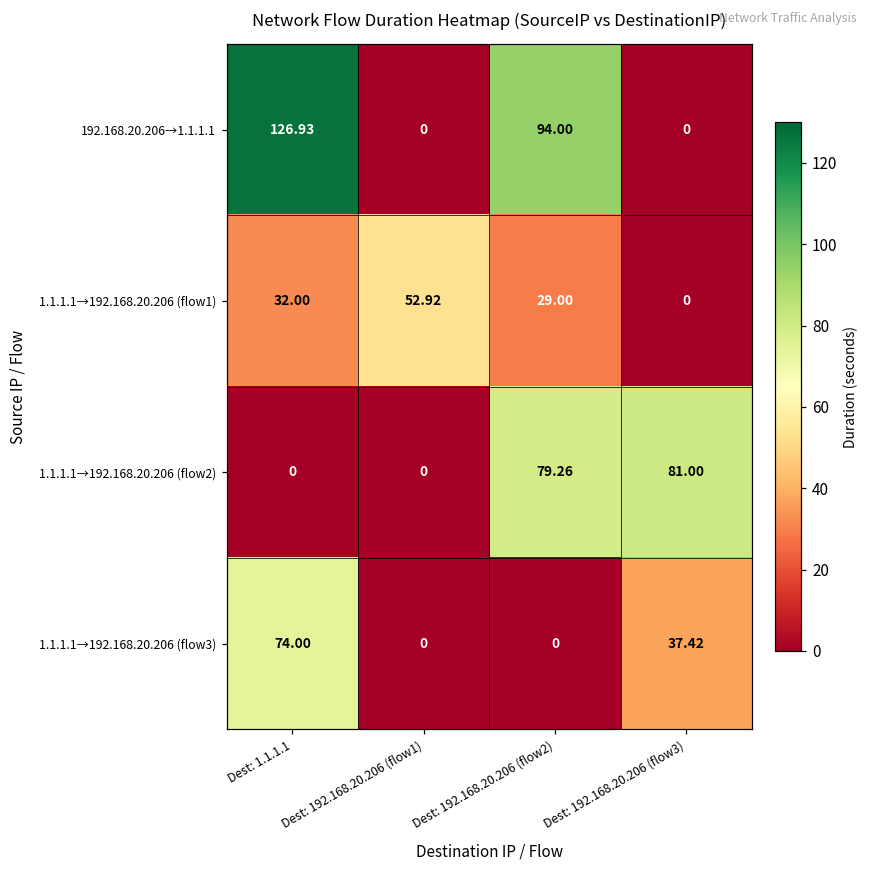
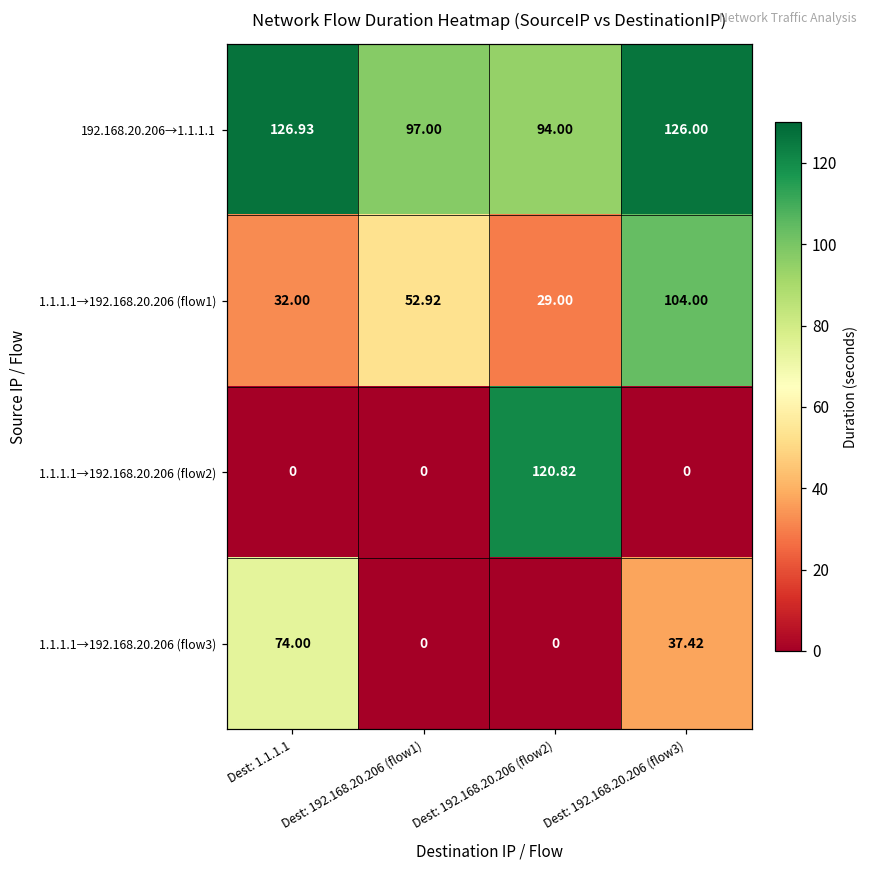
192.168.20.206→1.1.1.1, Dest: 192.168.20.206 (flow1): 0 -> 97.00
192.168.20.206→1.1.1.1, Dest: 192.168.20.206 (flow3): 0 -> 126.00
1.1.1.1→192.168.20.206 (flow1), Dest: 192.168.20.206 (flow3): 0 -> 104.00
1.1.1.1→192.168.20.206 (flow2), Dest: 192.168.20.206 (flow2): 79.26 -> 120.82
1.1.1.1→192.168.20.206 (flow2), Dest: 192.168.20.206 (flow3): 81.00 -> 0
